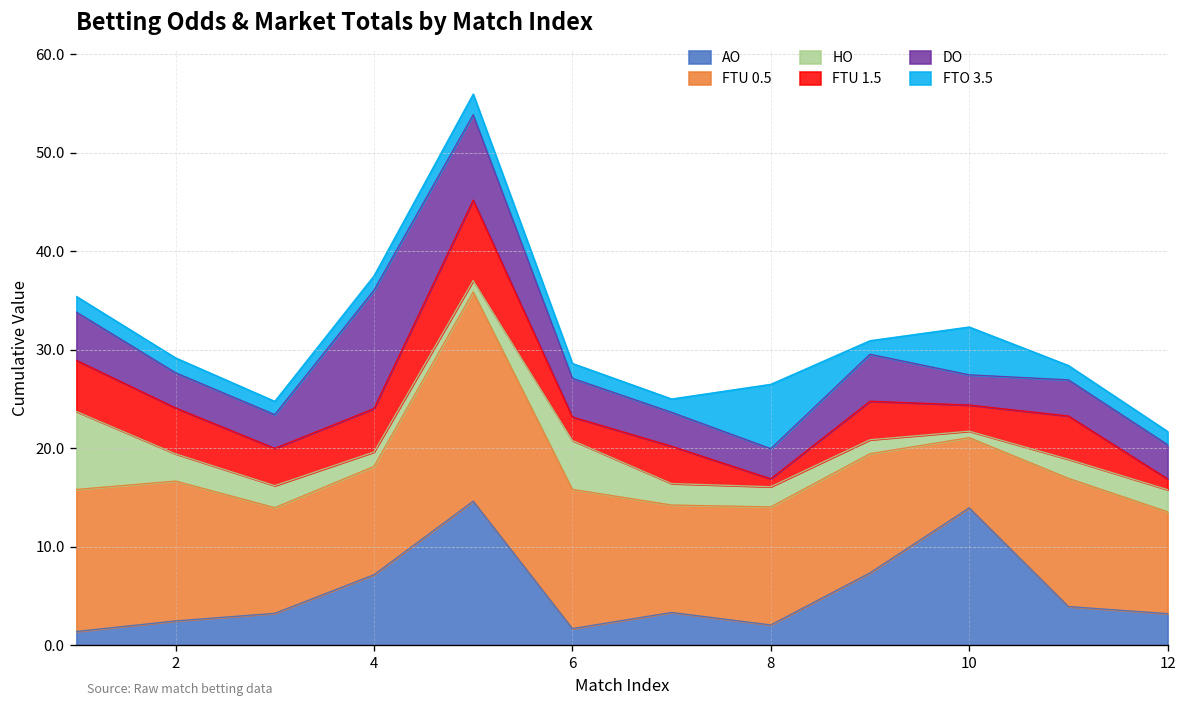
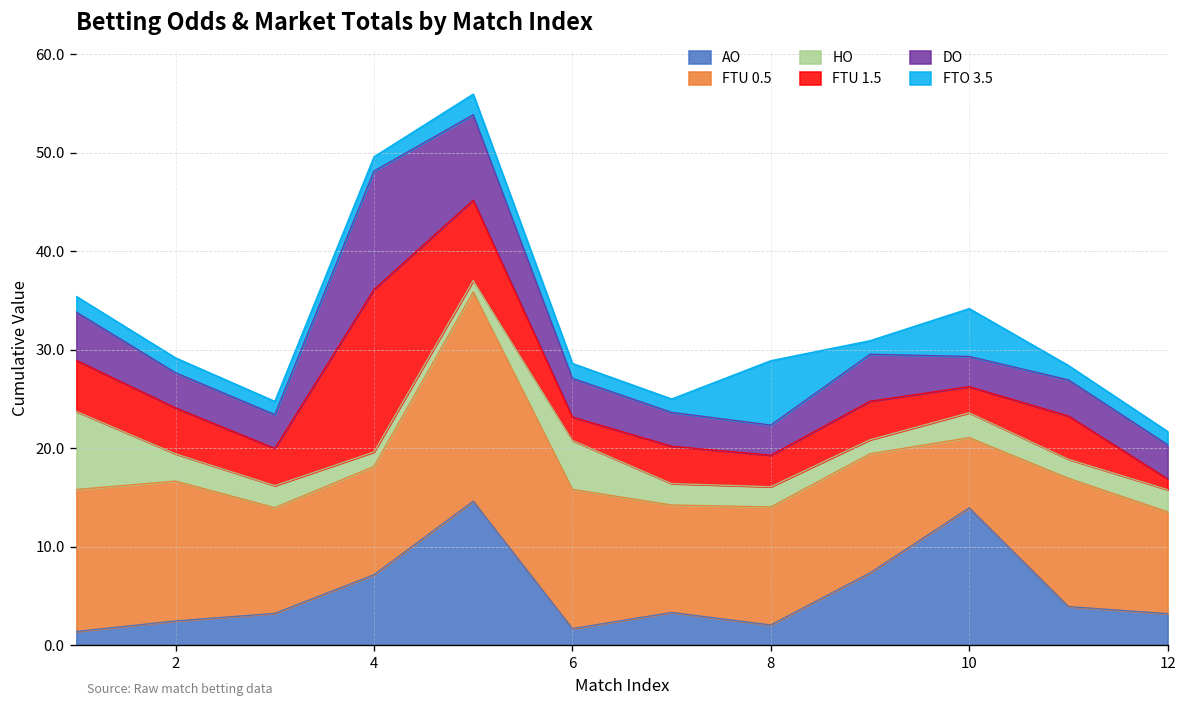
FTU 1.5, 4: 4 -> 16
FTU 1.5, 8: 1 -> 3
HO, 10: 1 -> 3
